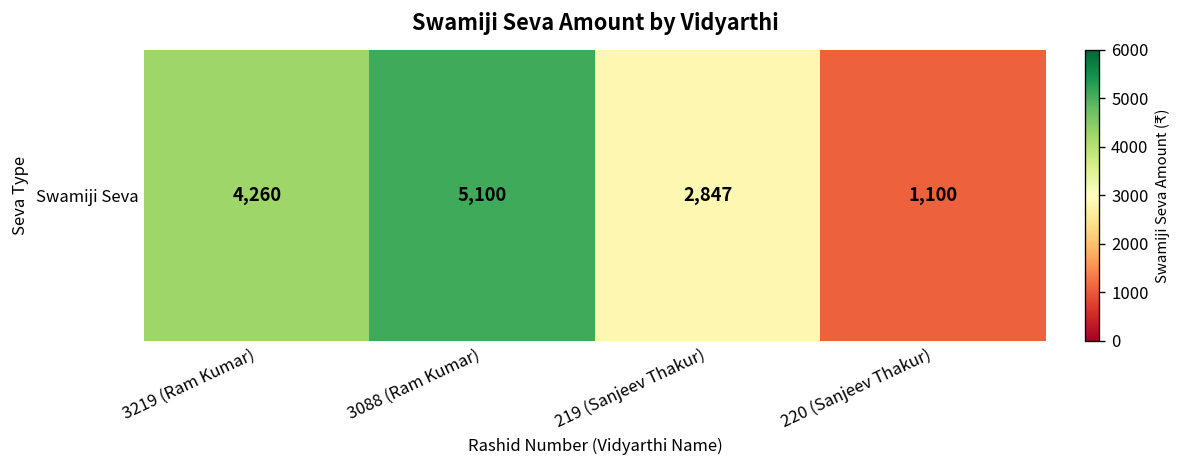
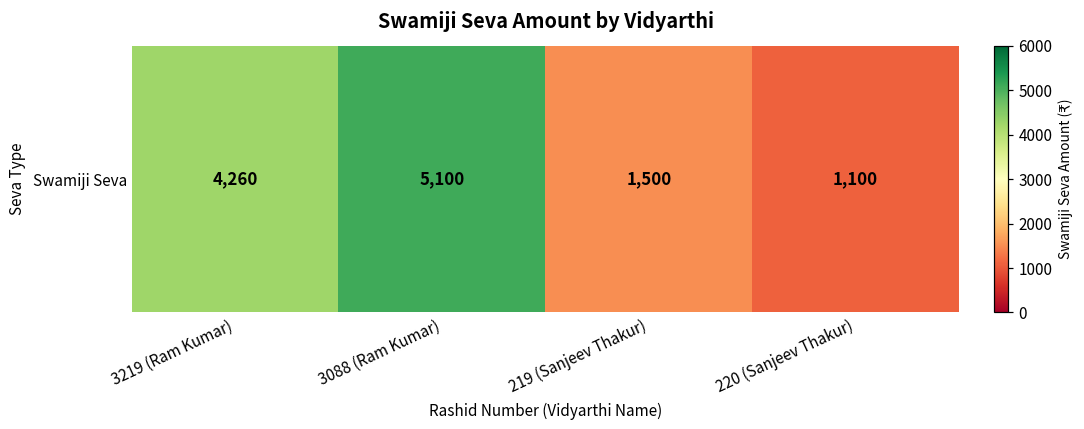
Swamiji Seva, 219 (Sanjeev Thakur): 2,847 -> 1,500
